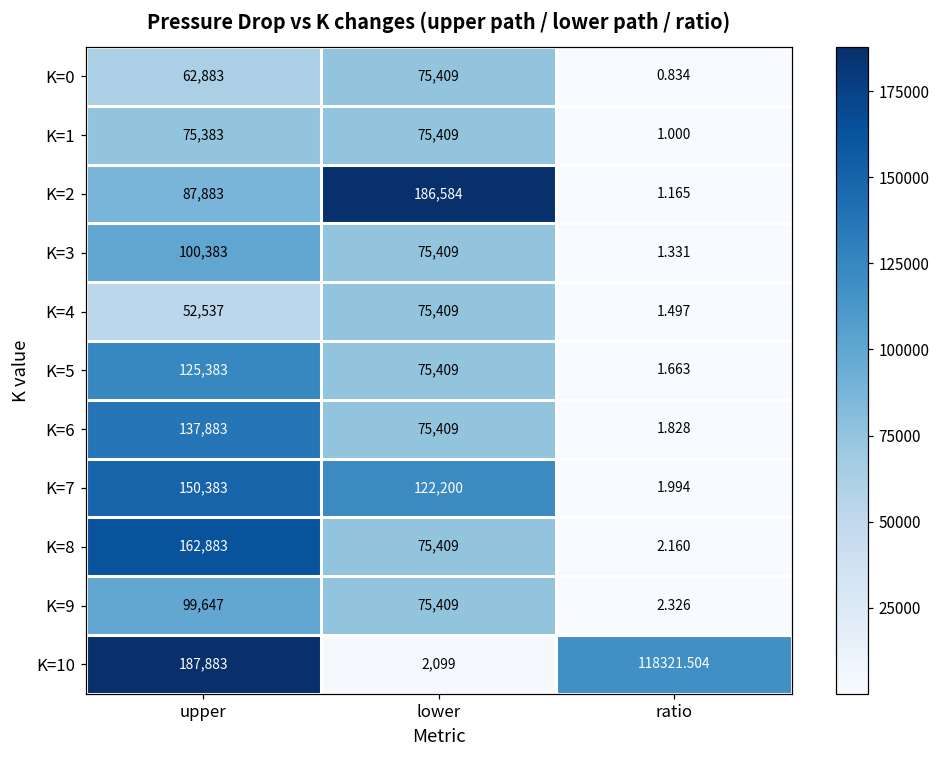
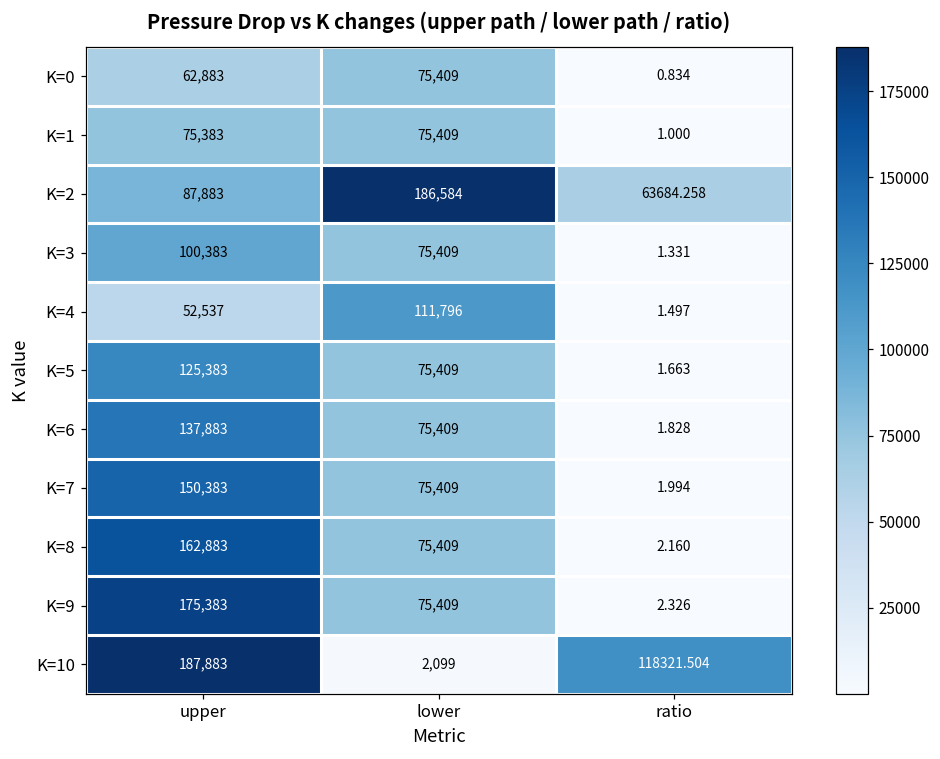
K=2, ratio: 1.165 -> 63684.258
K=4, lower: 75,409 -> 111,796
K=7, lower: 122,200 -> 75,409
K=9, upper: 99,647 -> 175,383
